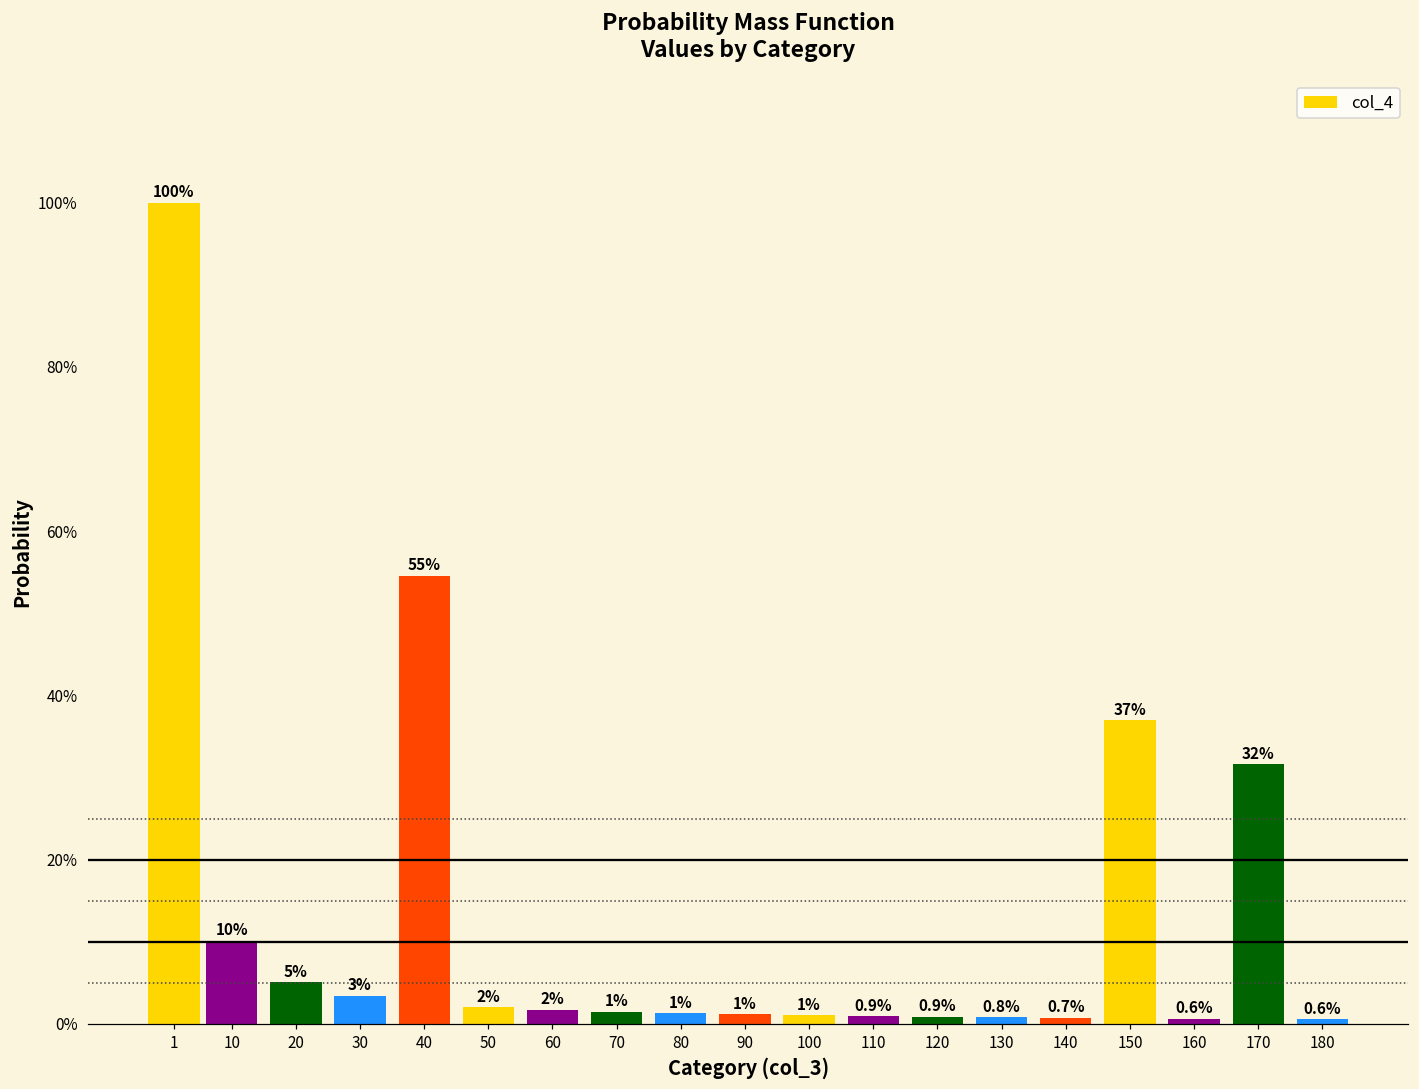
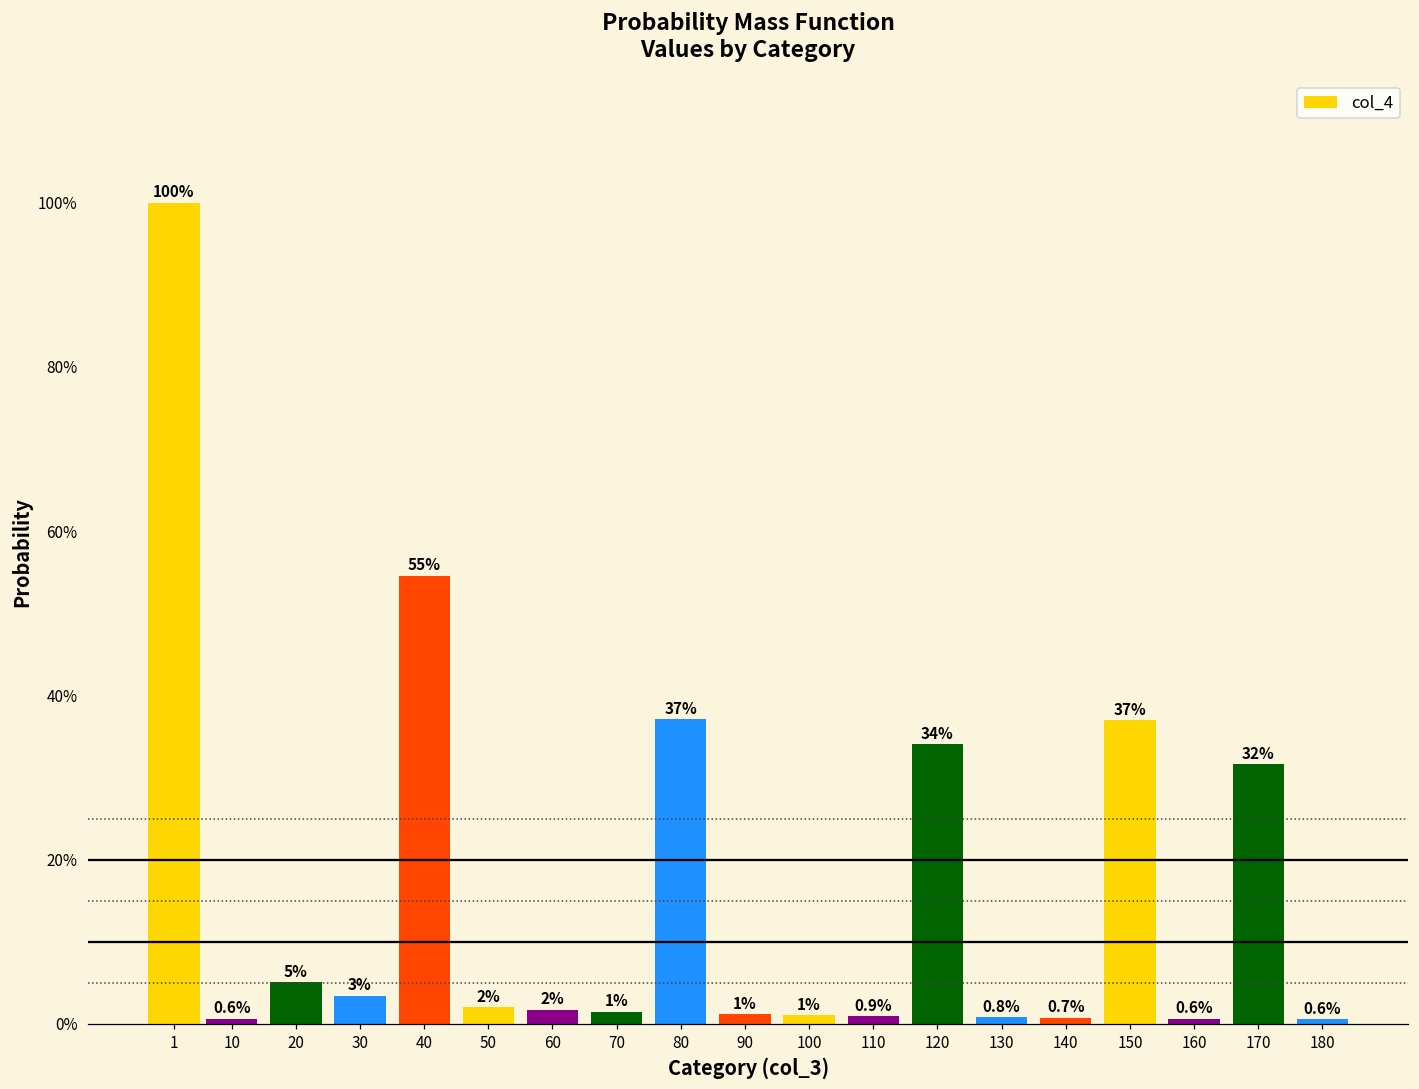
10: 10% -> 0.6%
80: 1% -> 37%
120: 0.9% -> 34%
